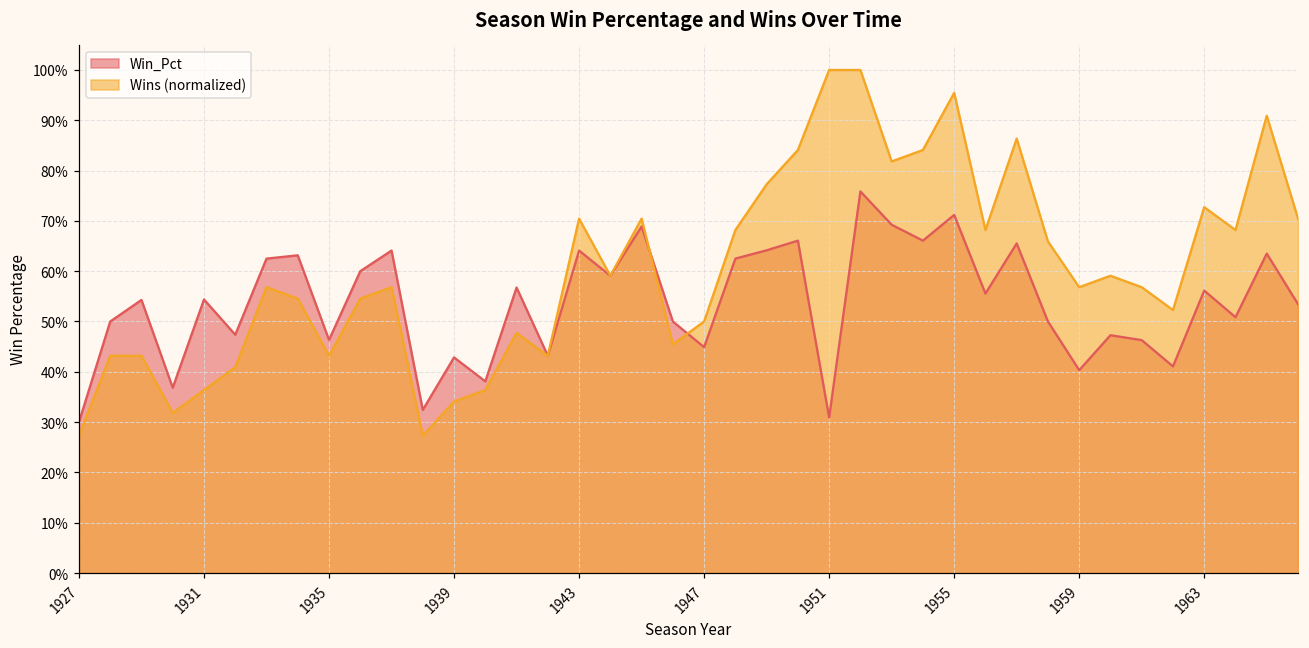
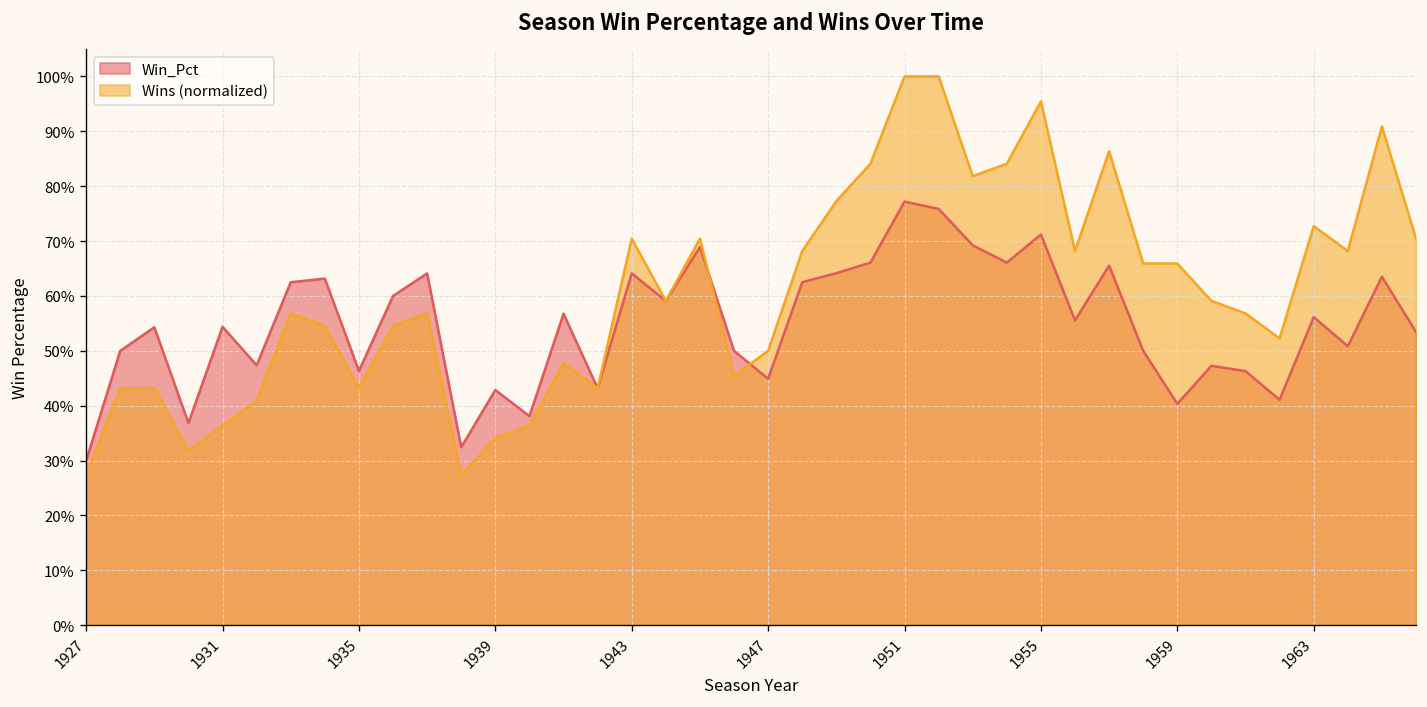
Win_Pct, 1951: 31% -> 77%
Wins (normalized), 1959: 57% -> 66%
